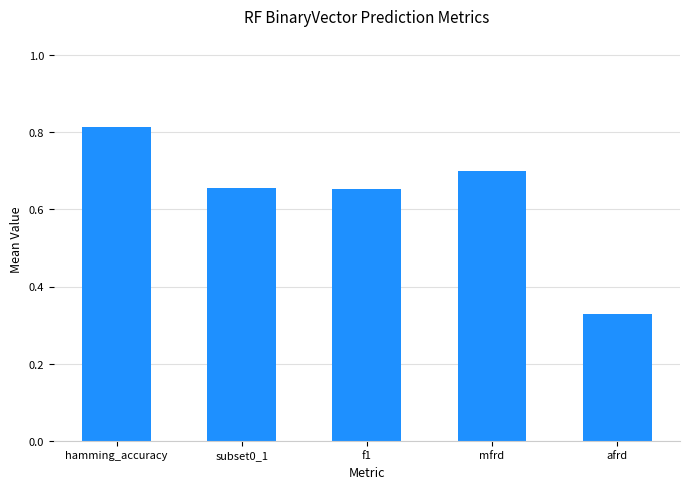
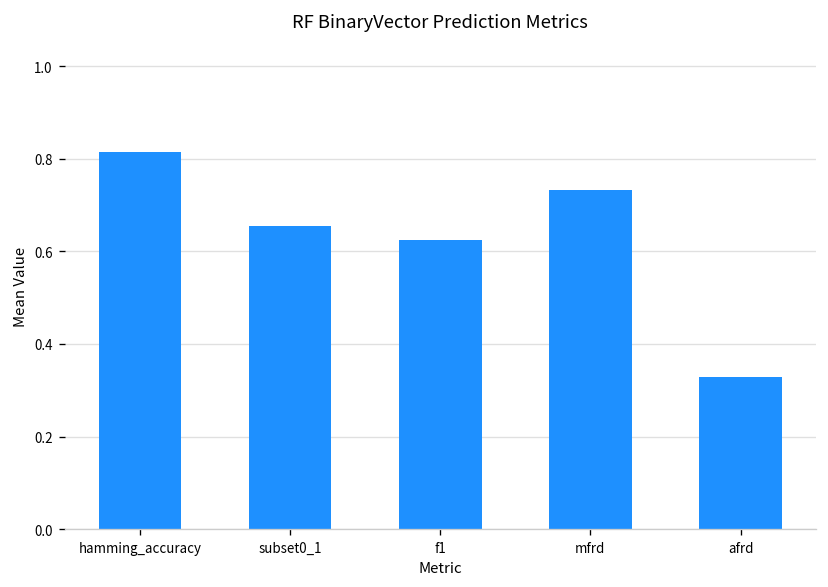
f1: 0.65 -> 0.62
mfrd: 0.70 -> 0.73
